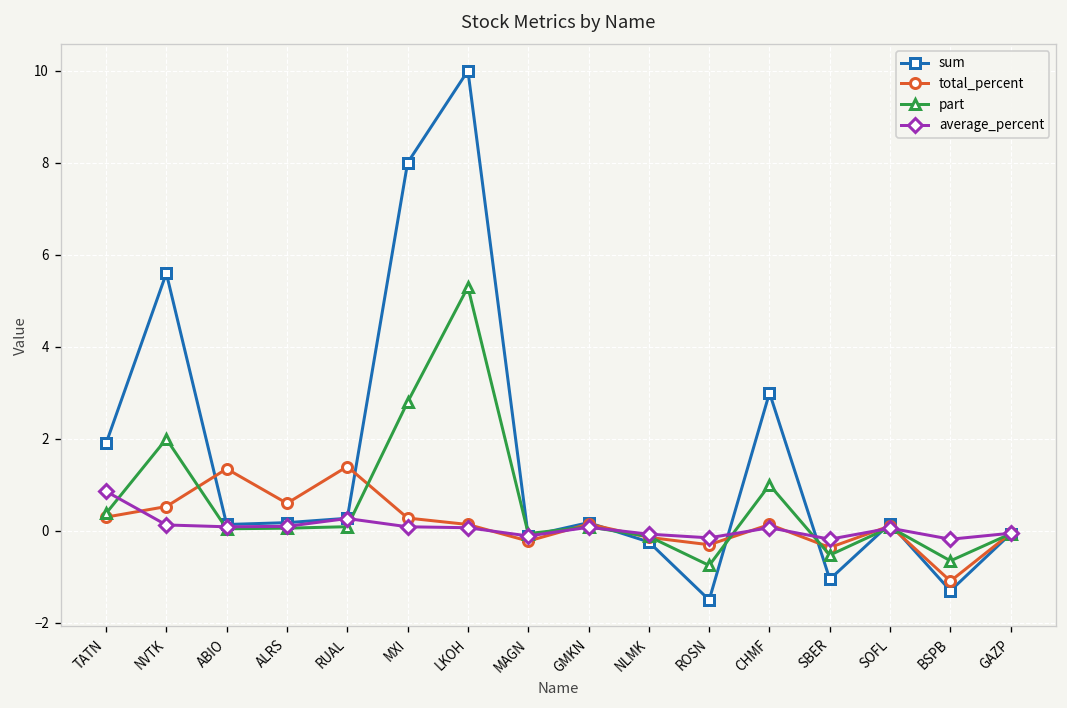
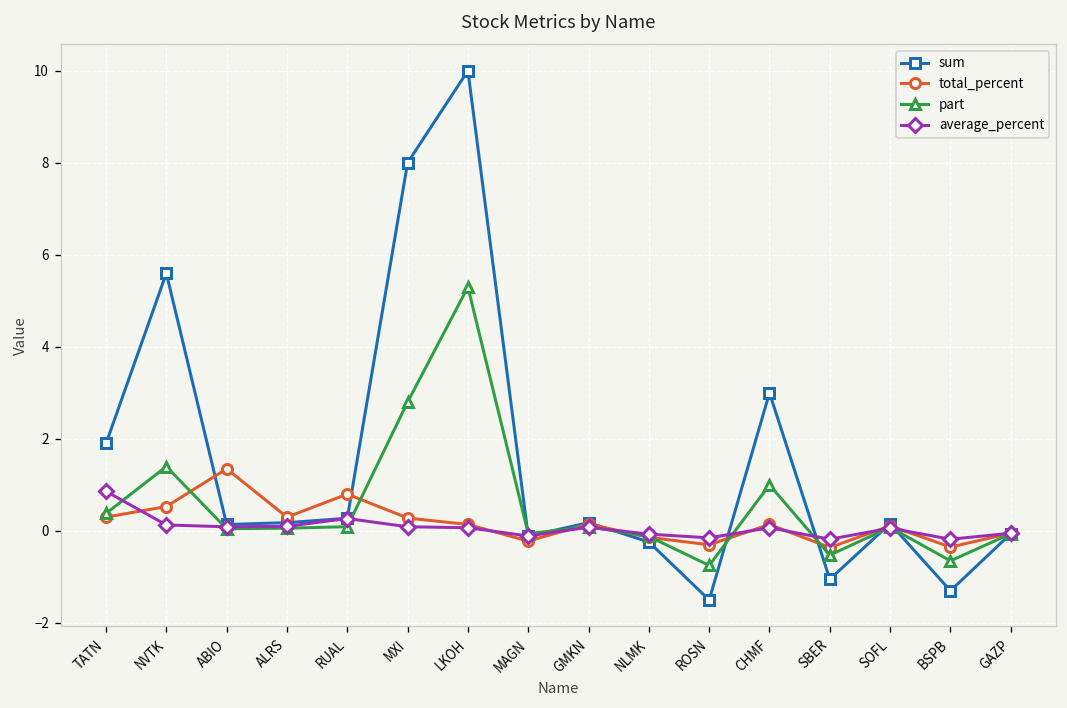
part, NVTK: 2.0 -> 1.4
total_percent, ALRS: 0.6 -> 0.3
total_percent, RUAL: 1.4 -> 0.8
total_percent, BSPB: -1.1 -> -0.4
